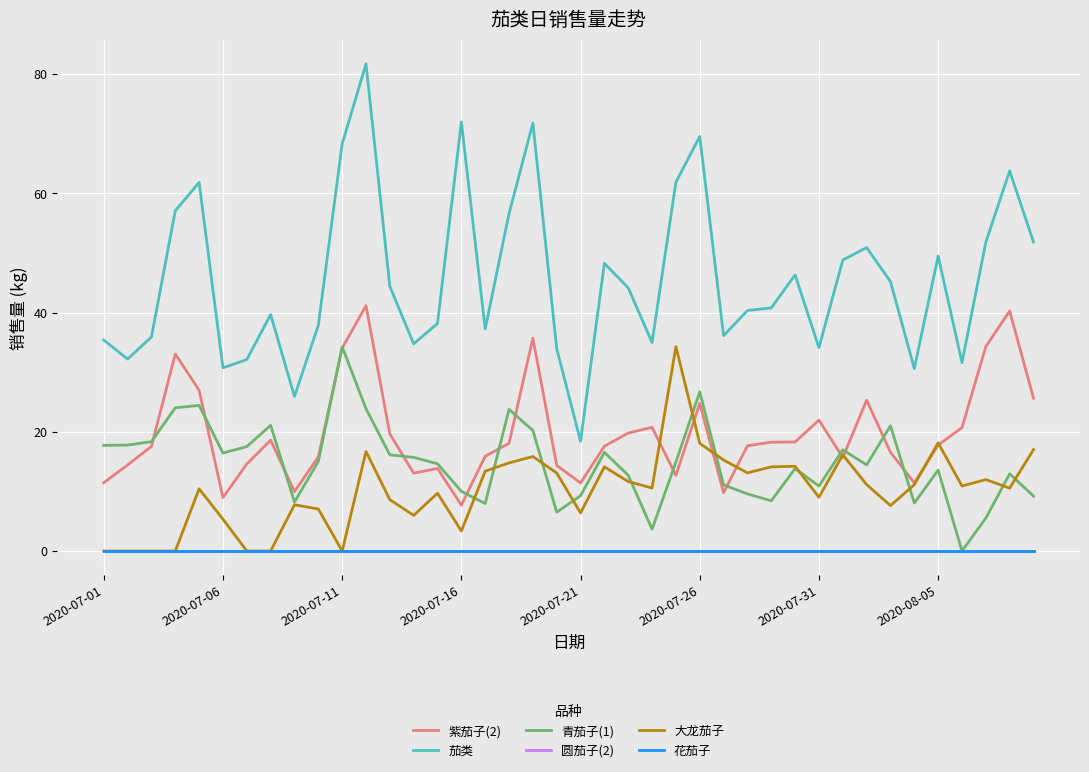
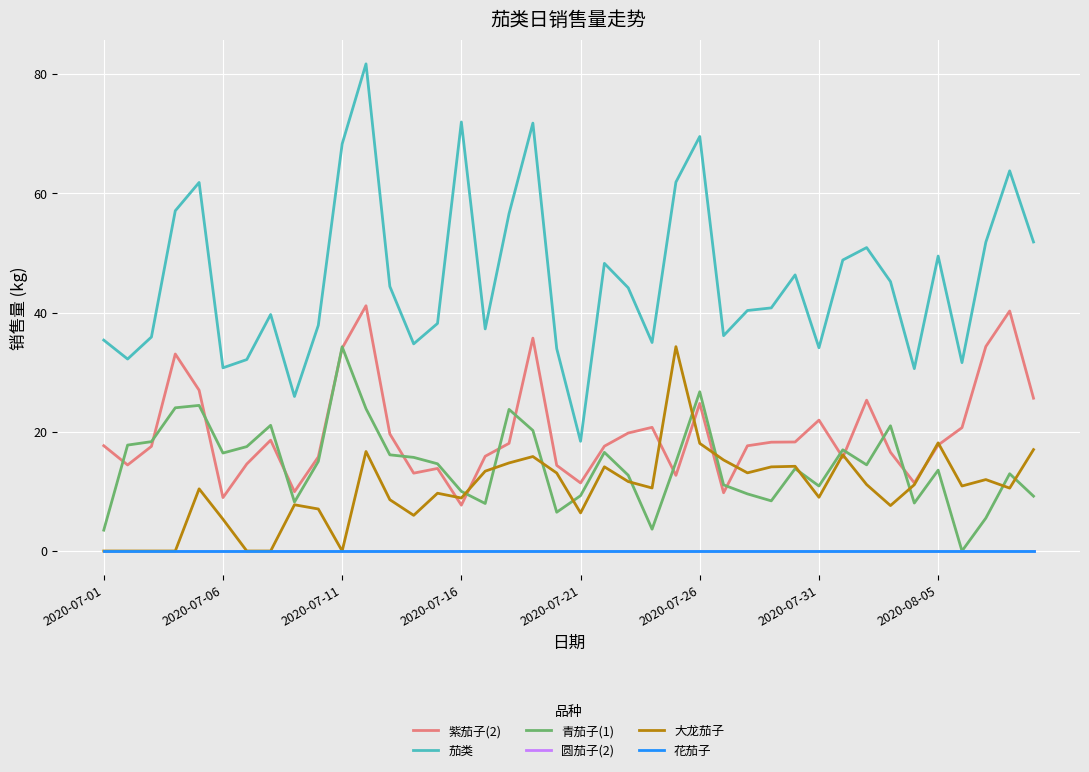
紫茄子(2), 2020-07-01: 11 -> 18
青茄子(1), 2020-07-01: 18 -> 3
大龙茄子, 2020-07-16: 3 -> 9
